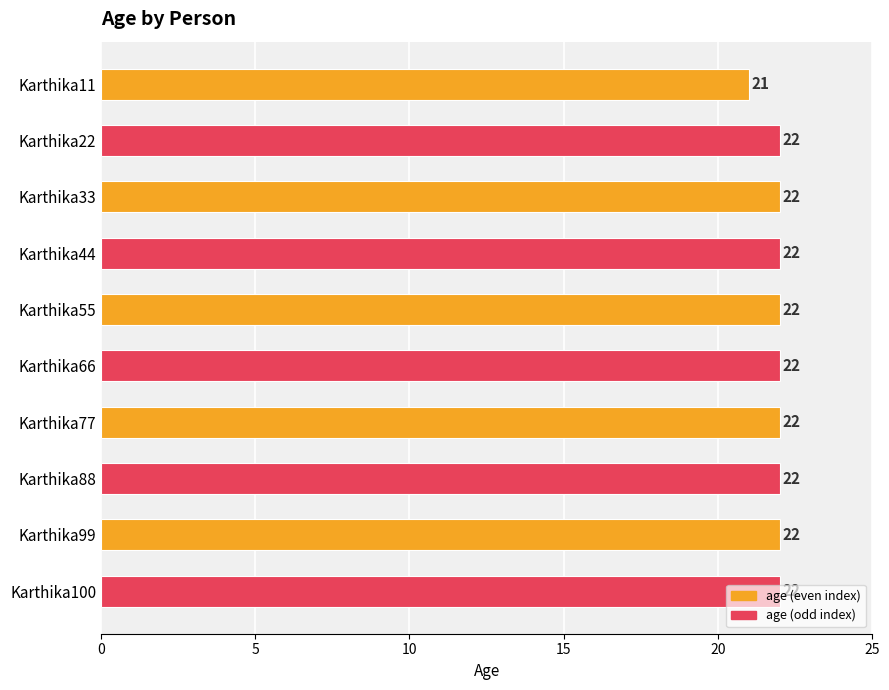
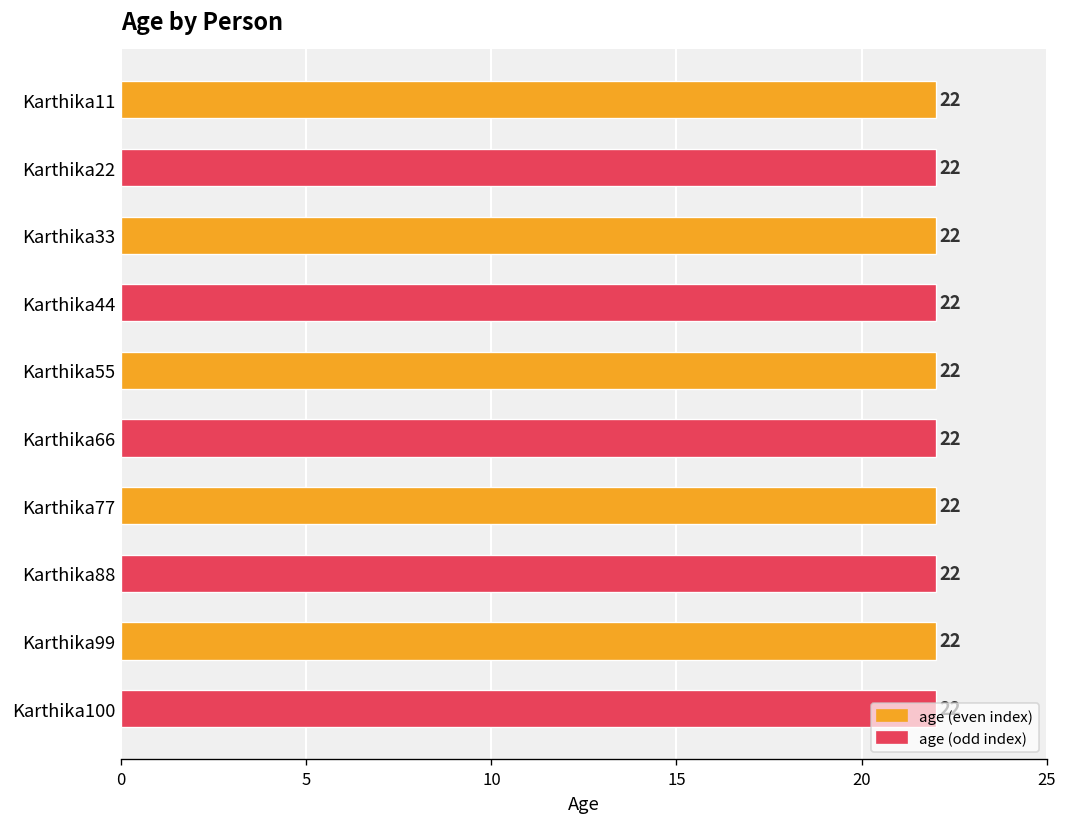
Karthika11: 21 -> 22
